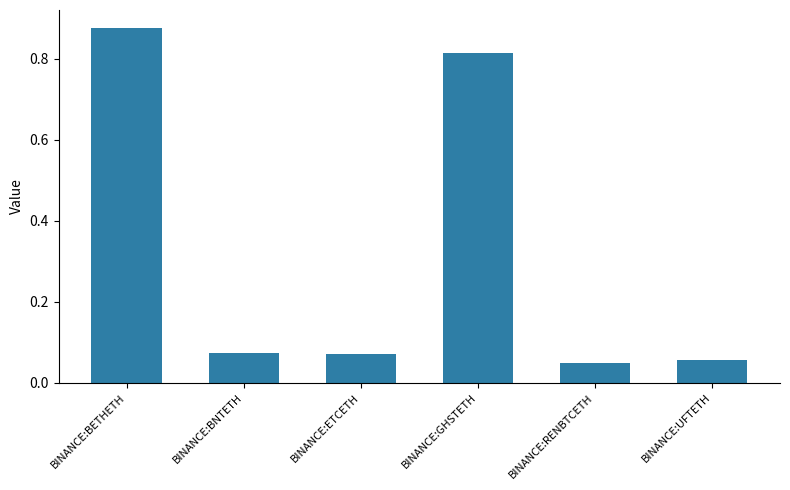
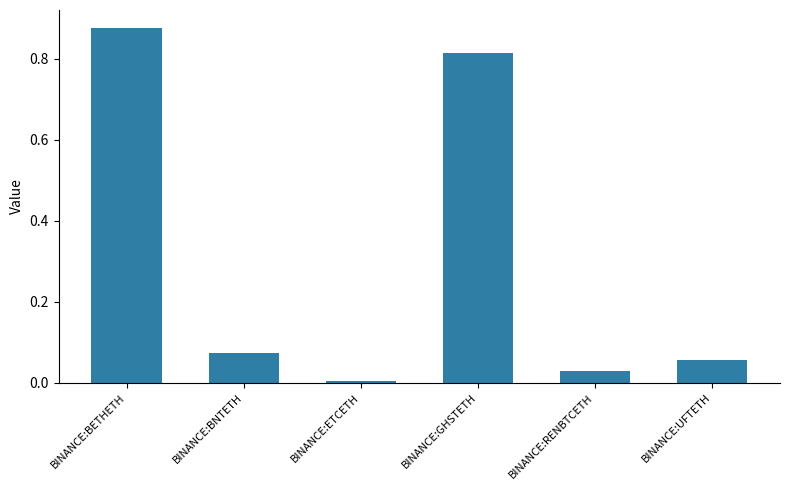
BINANCE:ETCETH: 0.07 -> 0.01
BINANCE:RENBTCETH: 0.05 -> 0.03
